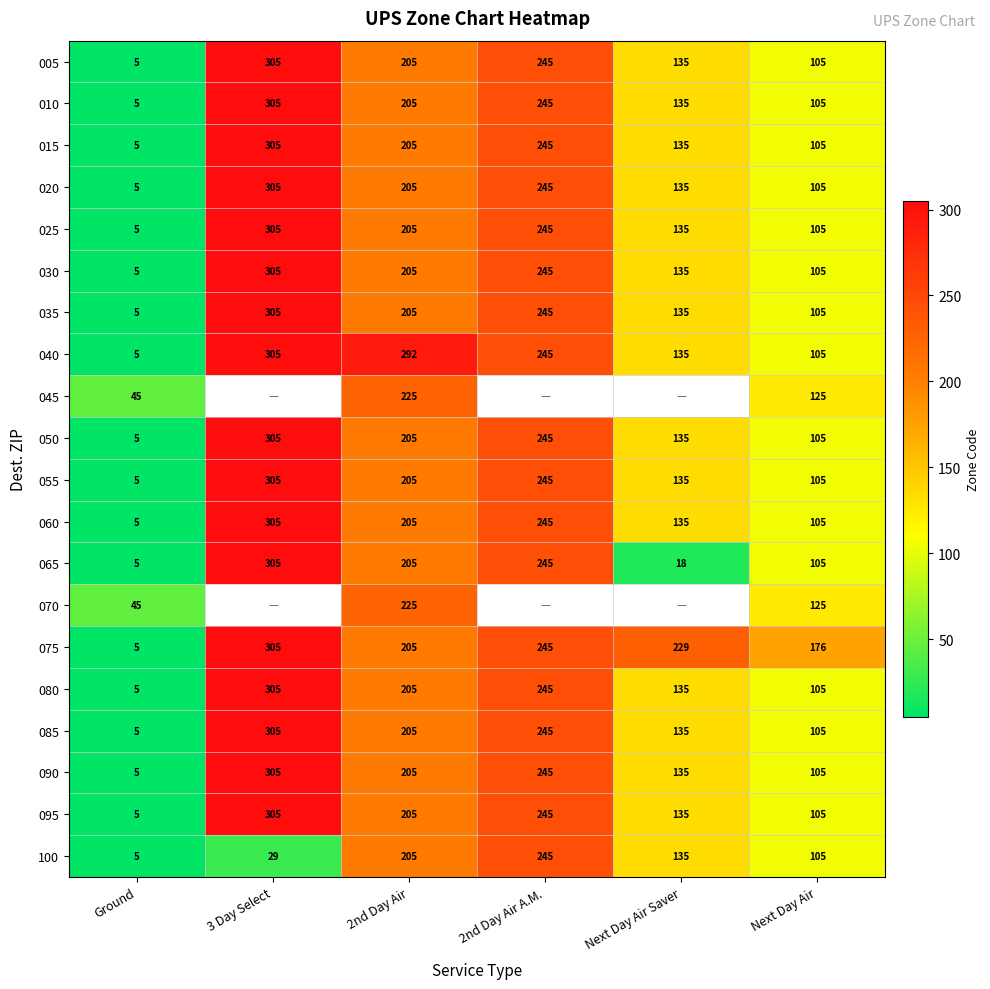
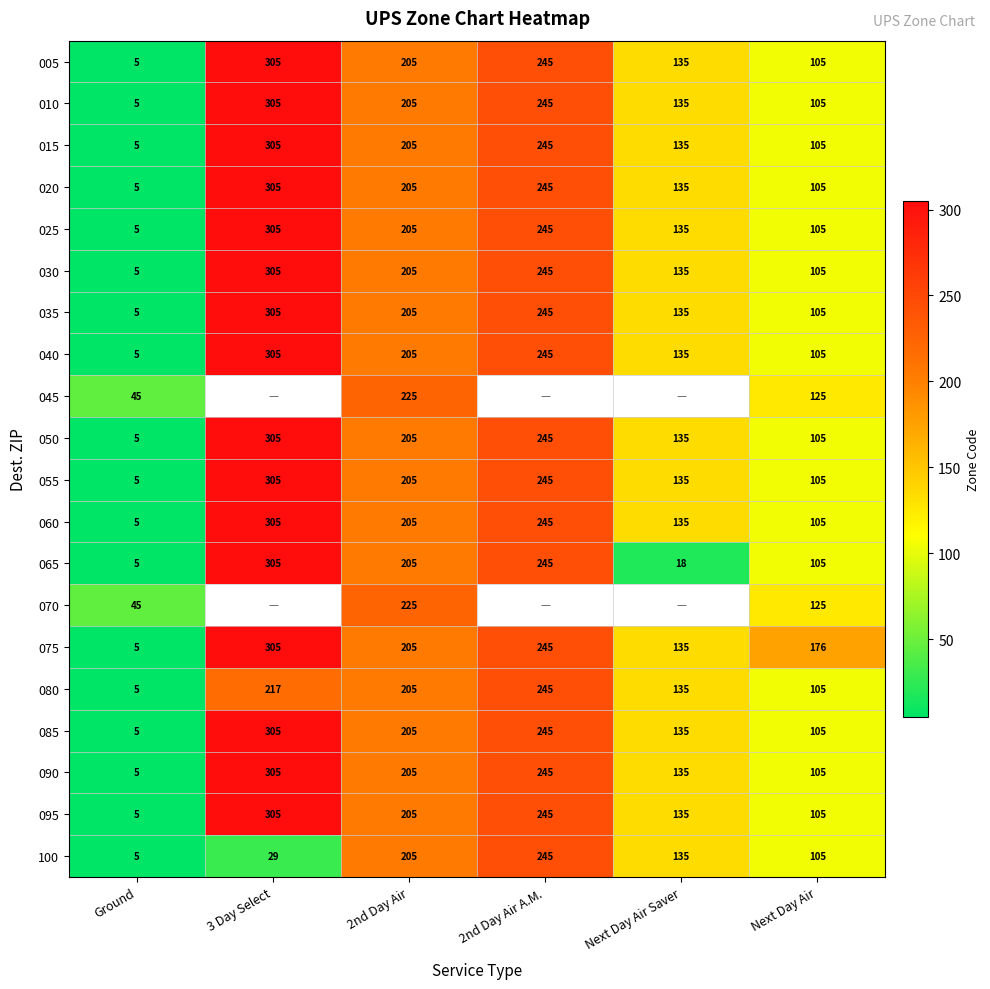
040, 2nd Day Air: 292 -> 205
075, Next Day Air Saver: 229 -> 135
080, 3 Day Select: 305 -> 217
